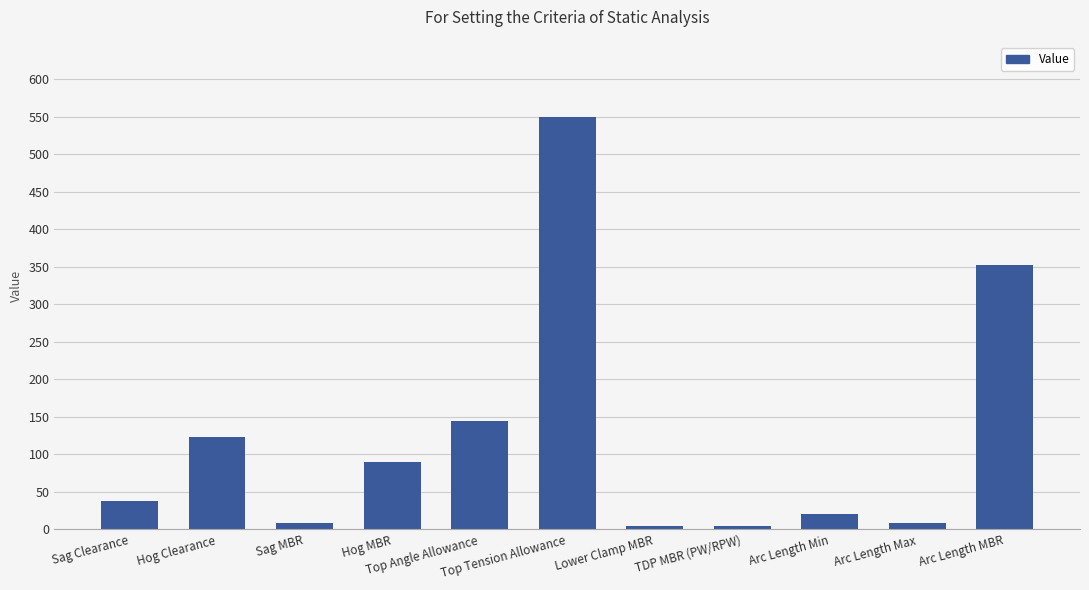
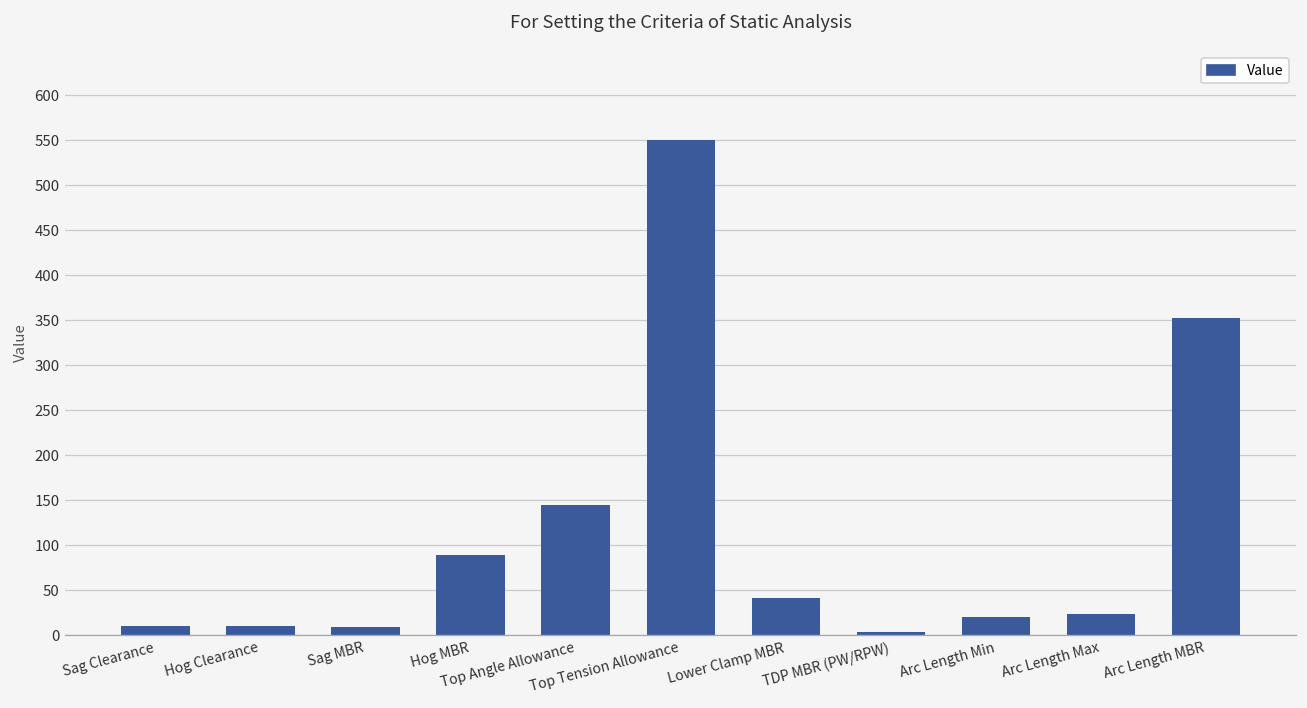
Sag Clearance: 40 -> 10
Hog Clearance: 120 -> 10
Lower Clamp MBR: 0 -> 40
Arc Length Max: 10 -> 20
